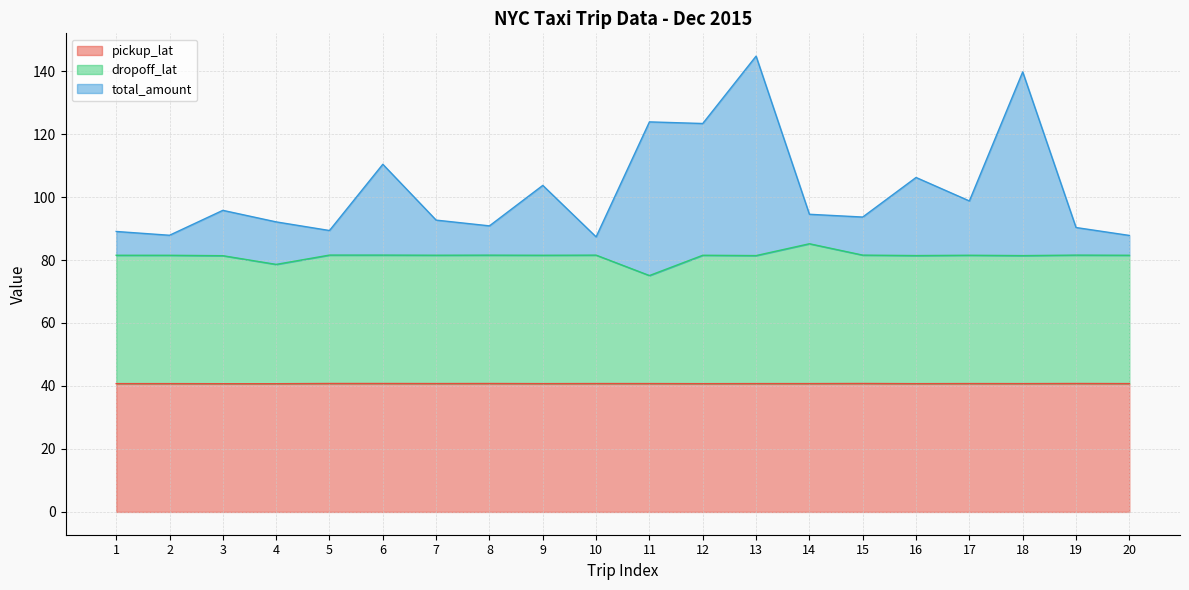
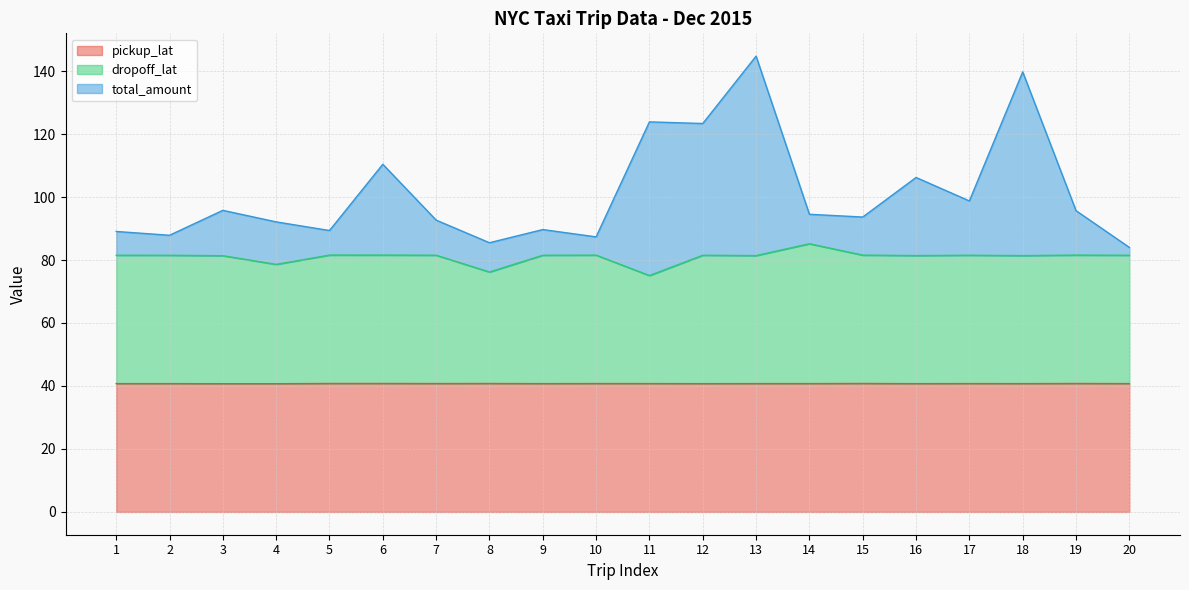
dropoff_lat, 8: 41 -> 35
total_amount, 9: 22 -> 8
total_amount, 19: 9 -> 14
total_amount, 20: 6 -> 3
